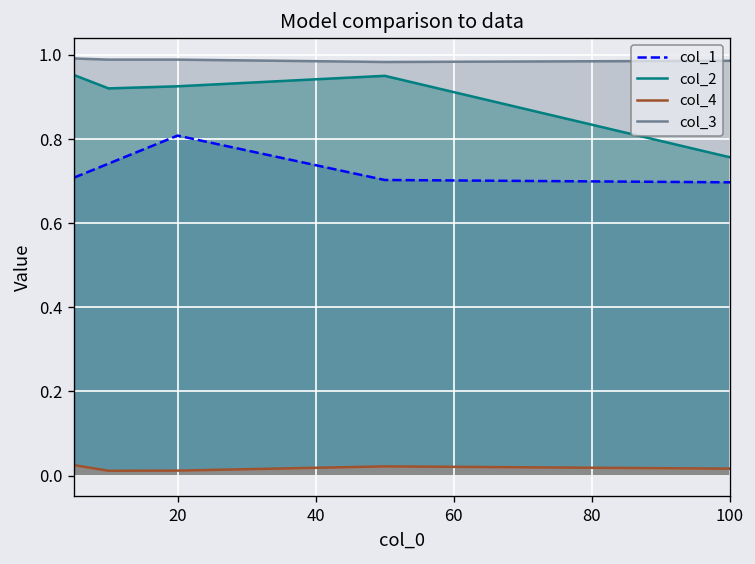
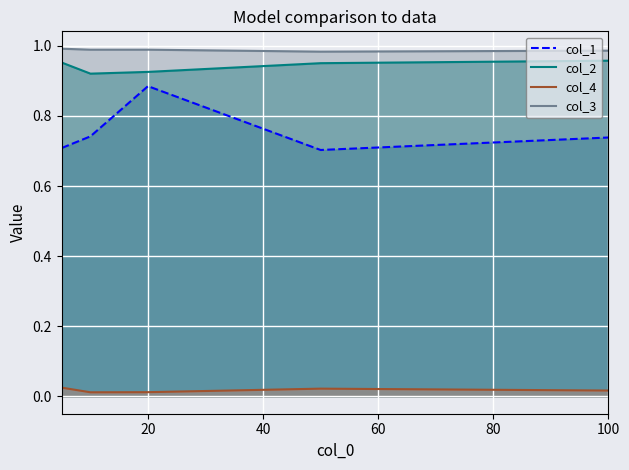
col_1, 20: 0.81 -> 0.88
col_1, 100: 0.70 -> 0.74
col_2, 100: 0.76 -> 0.96
